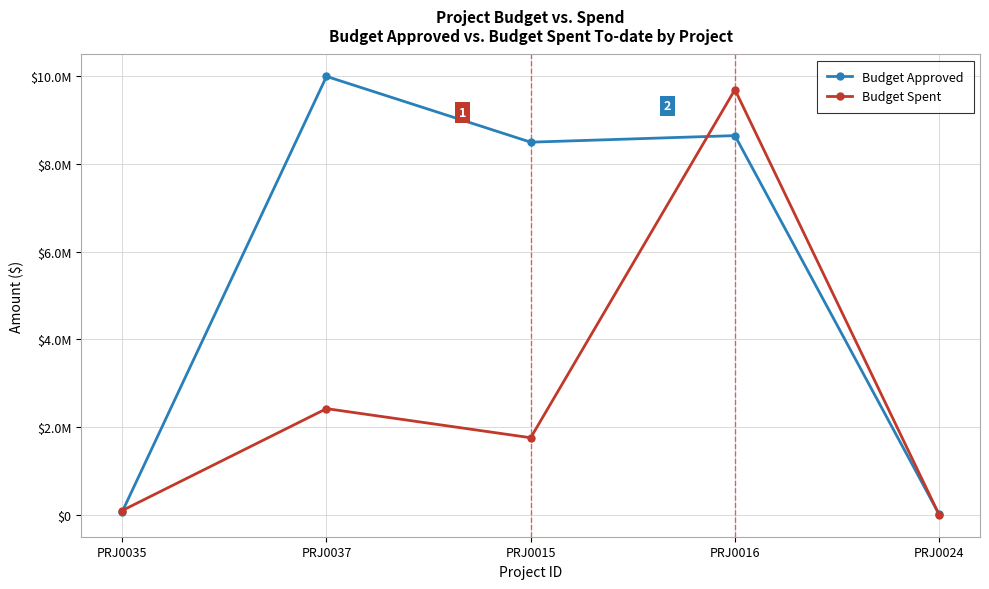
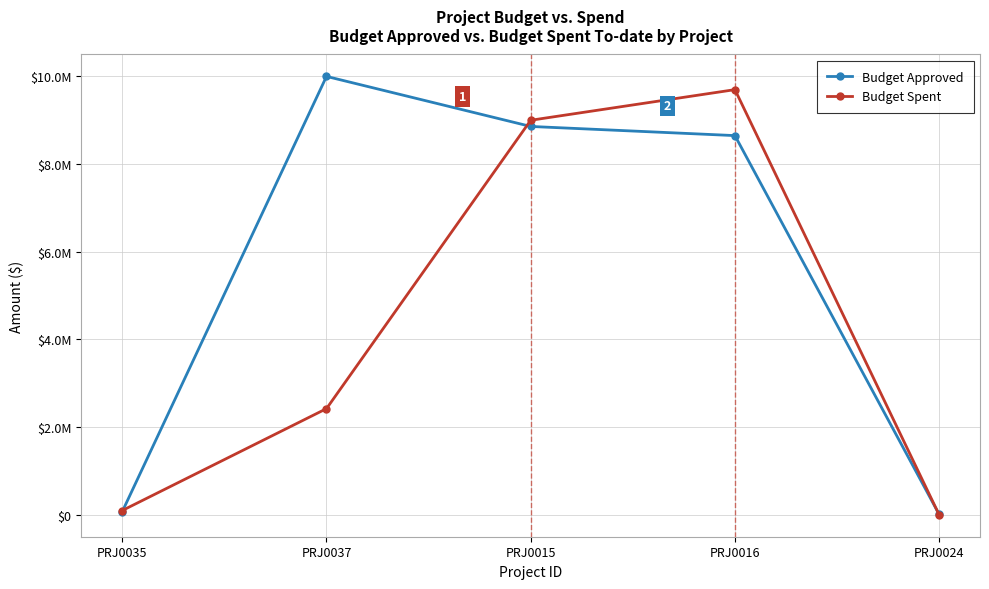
Budget Approved, PRJ0015: $8500000 -> $8900000
Budget Spent, PRJ0015: $1800000 -> $9000000
